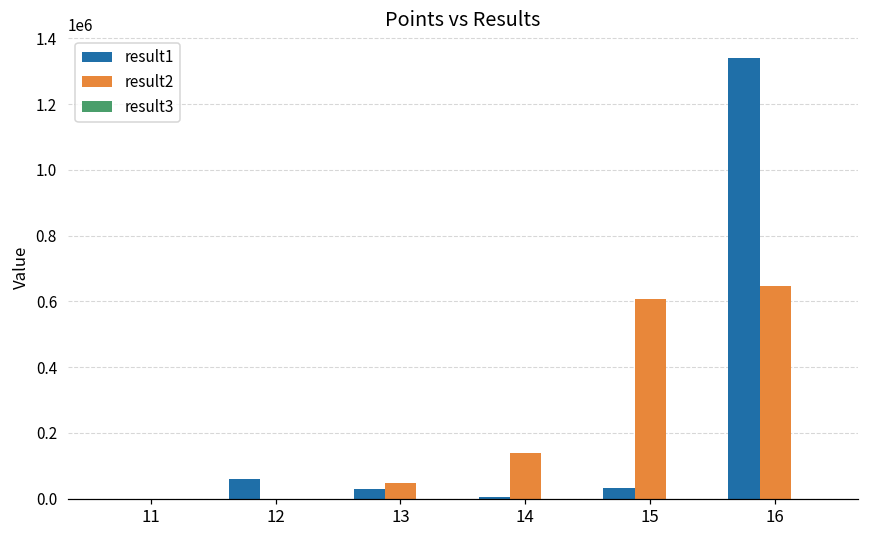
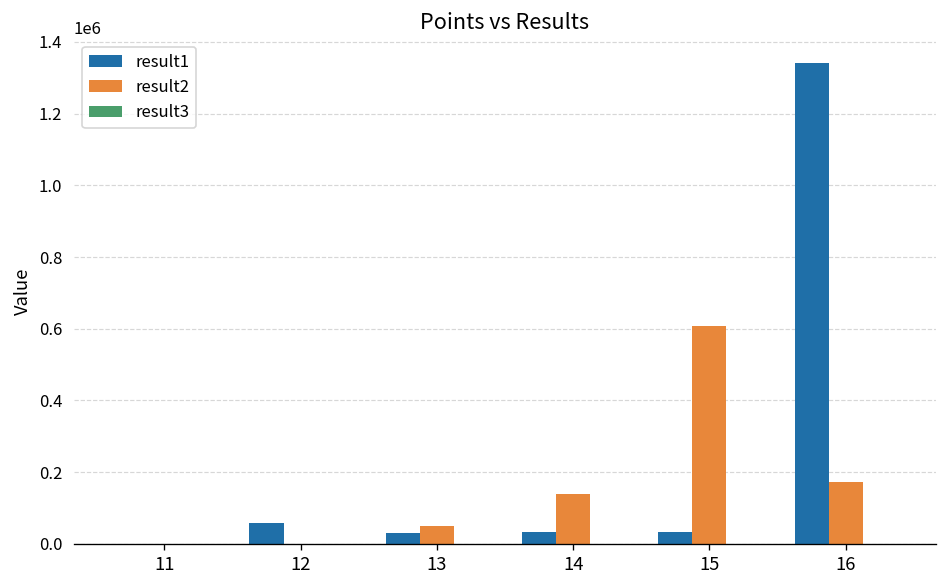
result1, 14: 0 -> 30000
result2, 16: 650000 -> 170000
